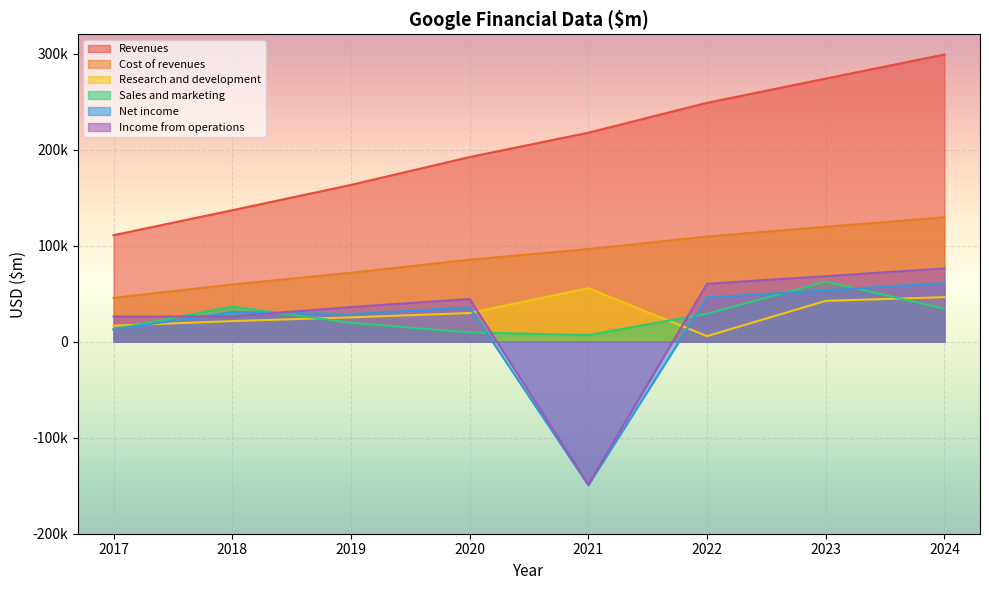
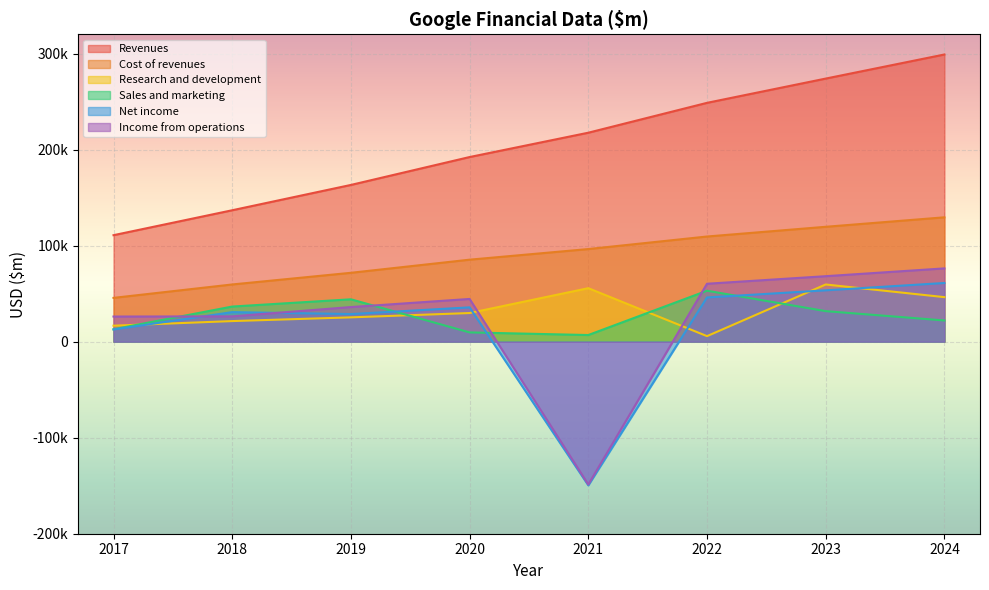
Sales and marketing, 2019: 20000 -> 40000
Sales and marketing, 2022: 30000 -> 50000
Research and development, 2023: 40000 -> 60000
Sales and marketing, 2023: 60000 -> 30000
Sales and marketing, 2024: 30000 -> 20000
